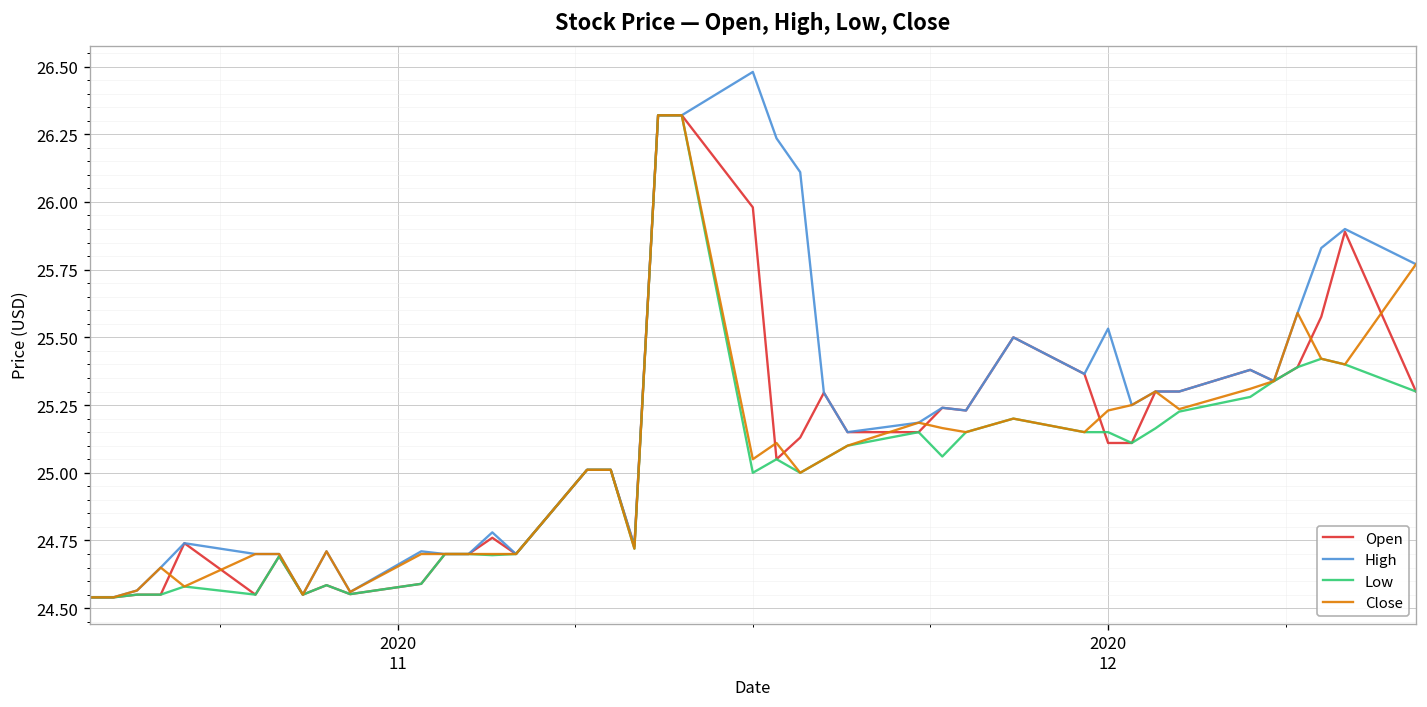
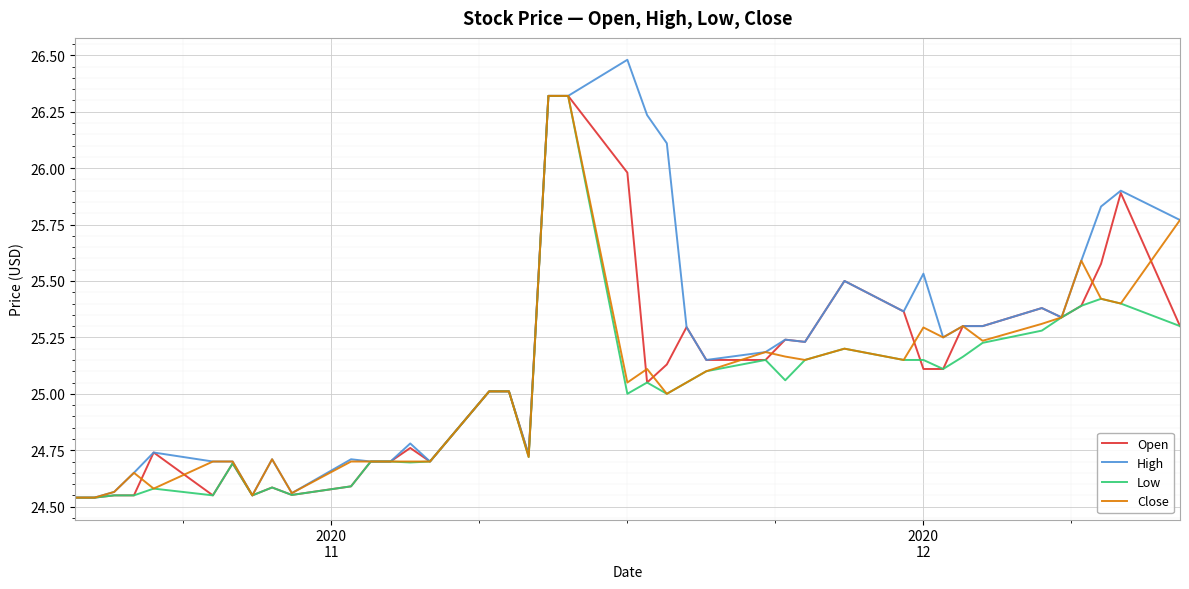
Close, 2020 12: 25.23 -> 25.29
